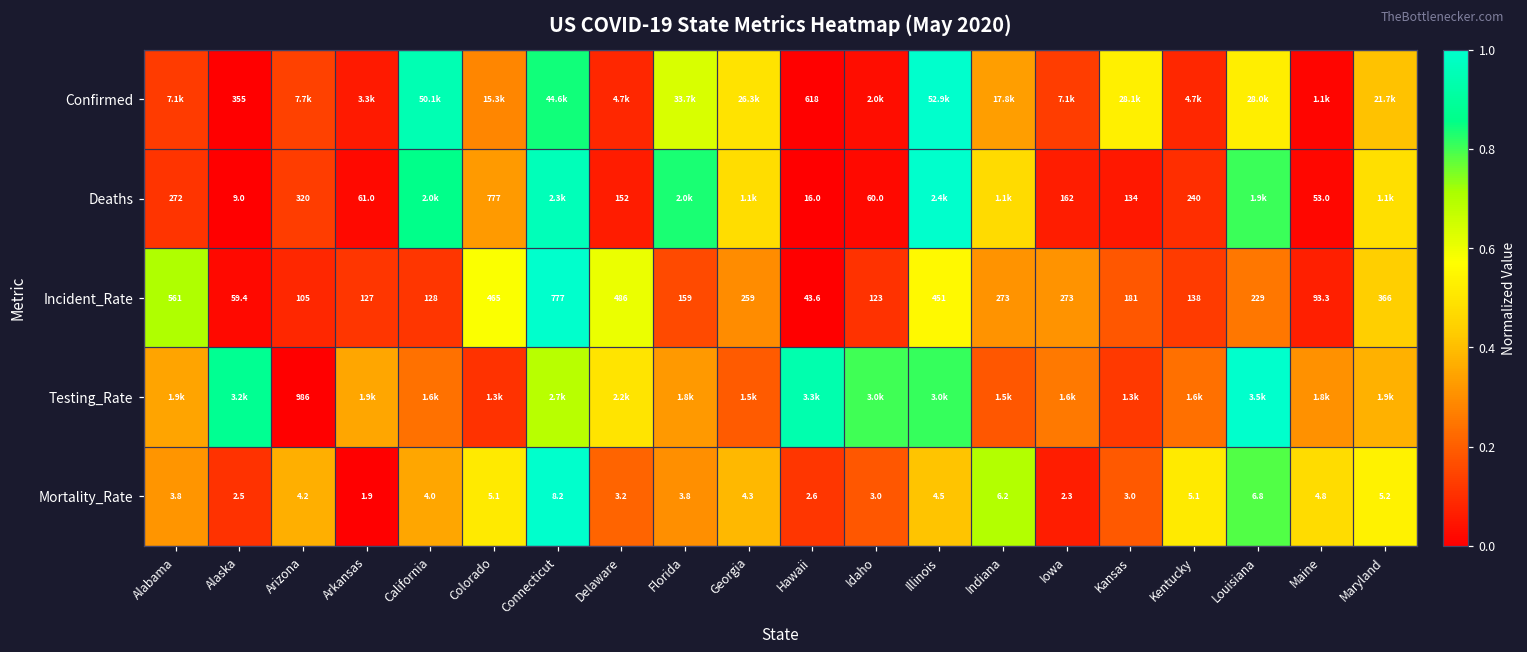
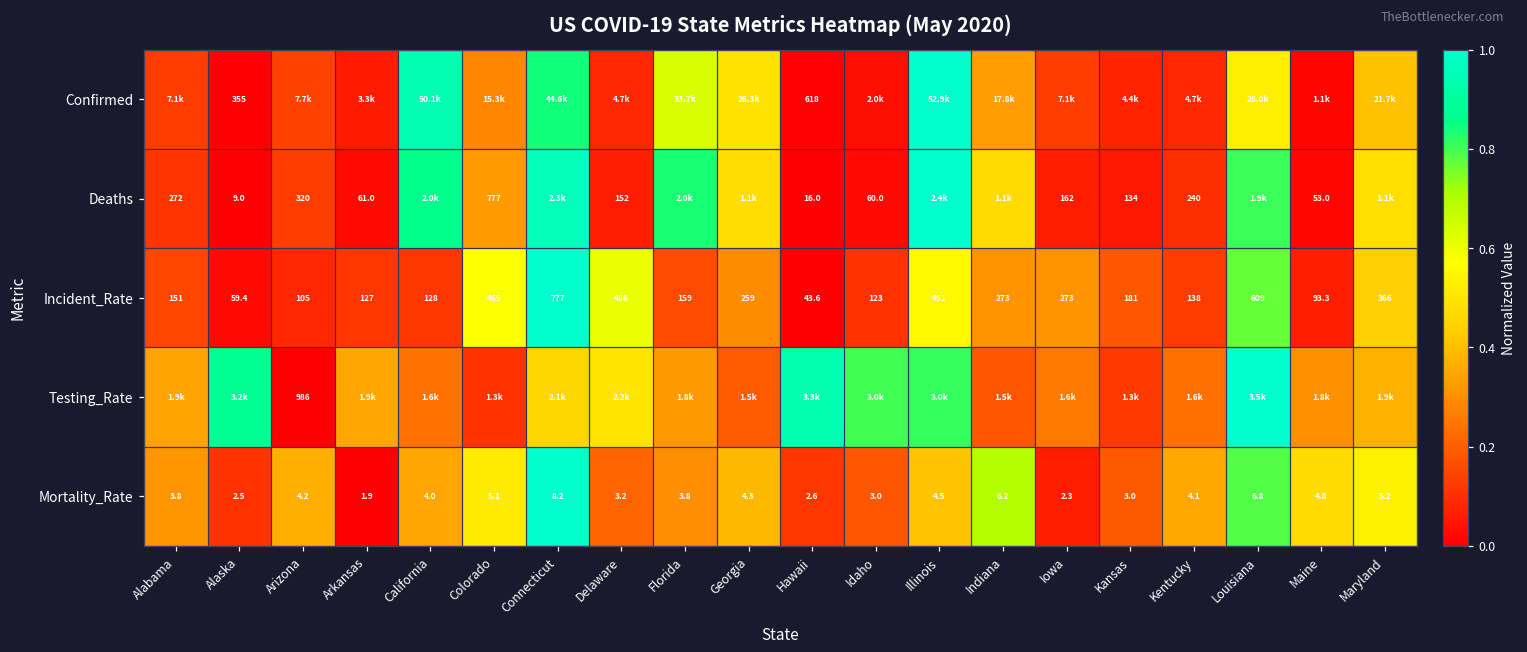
Confirmed, Kansas: 28.1k -> 4.4k
Incident_Rate, Alabama: 561 -> 151
Incident_Rate, Louisiana: 229 -> 609
Testing_Rate, Connecticut: 2.7k -> 2.1k
Mortality_Rate, Kentucky: 5.1 -> 4.1
